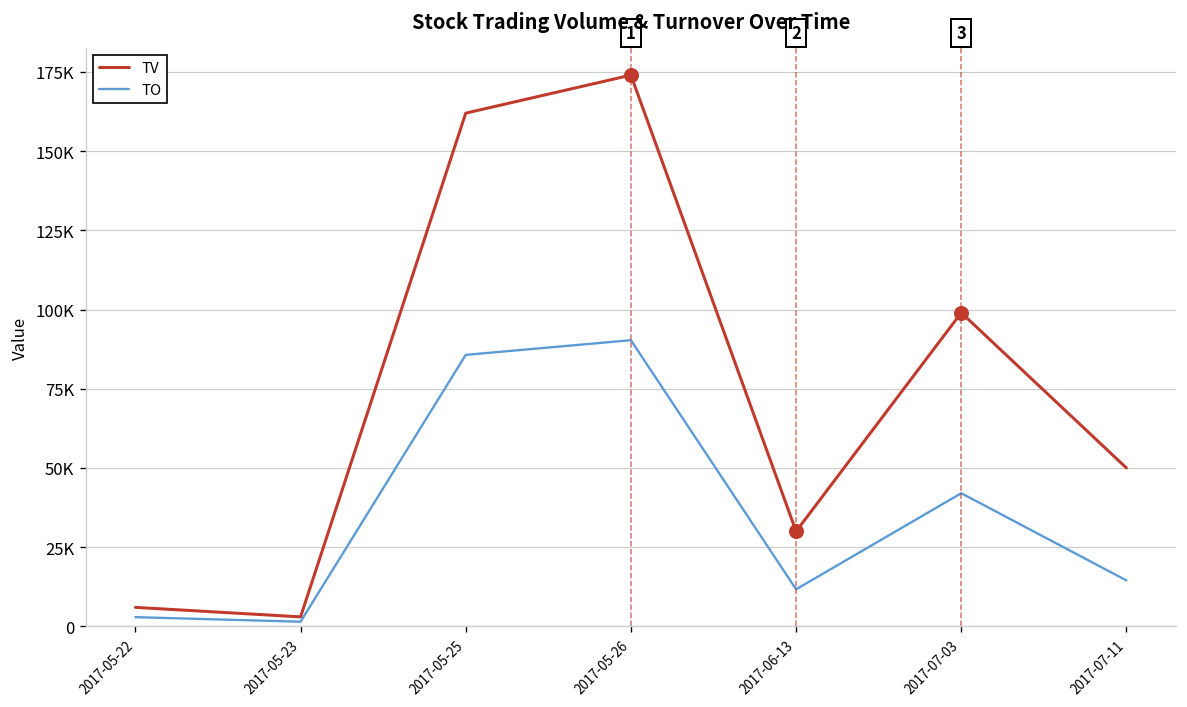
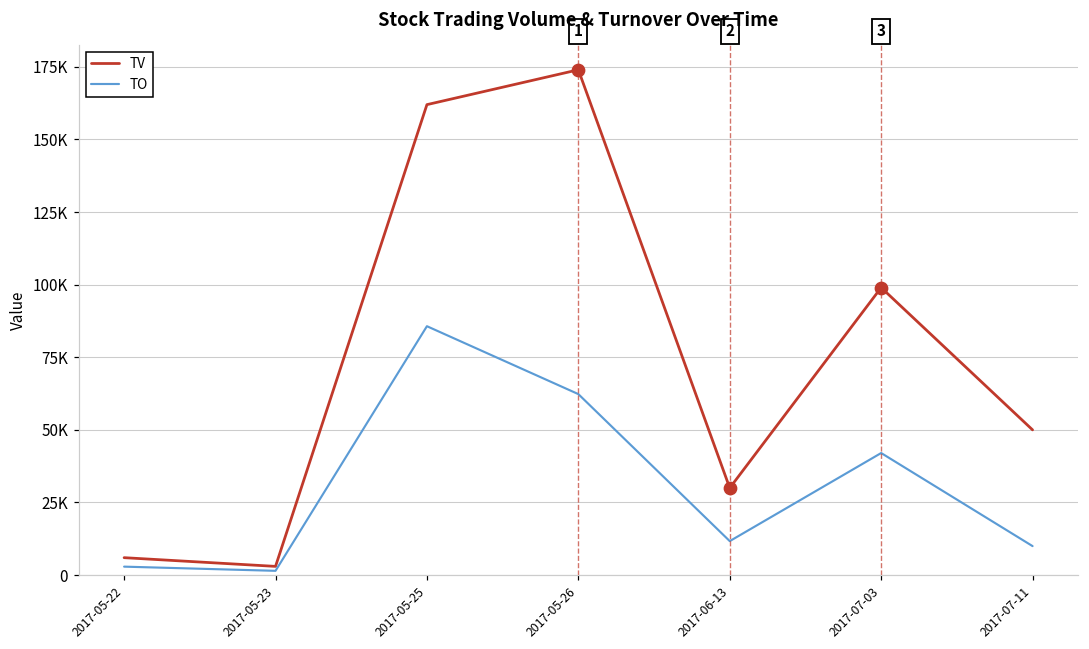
TO, 2017-05-26: 90000 -> 62000
TO, 2017-07-11: 15000 -> 10000
